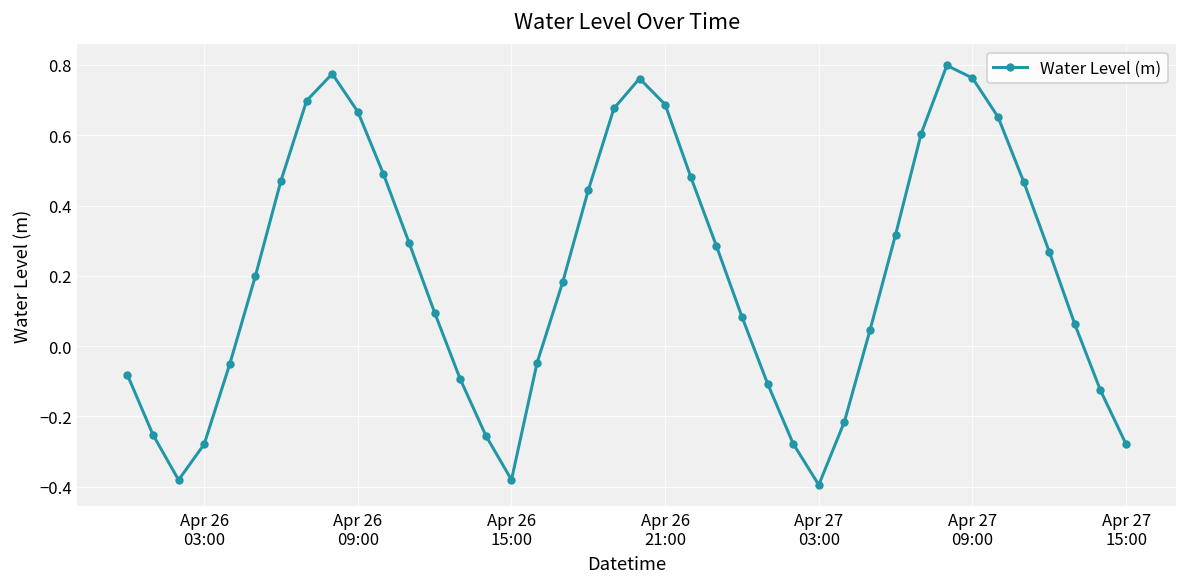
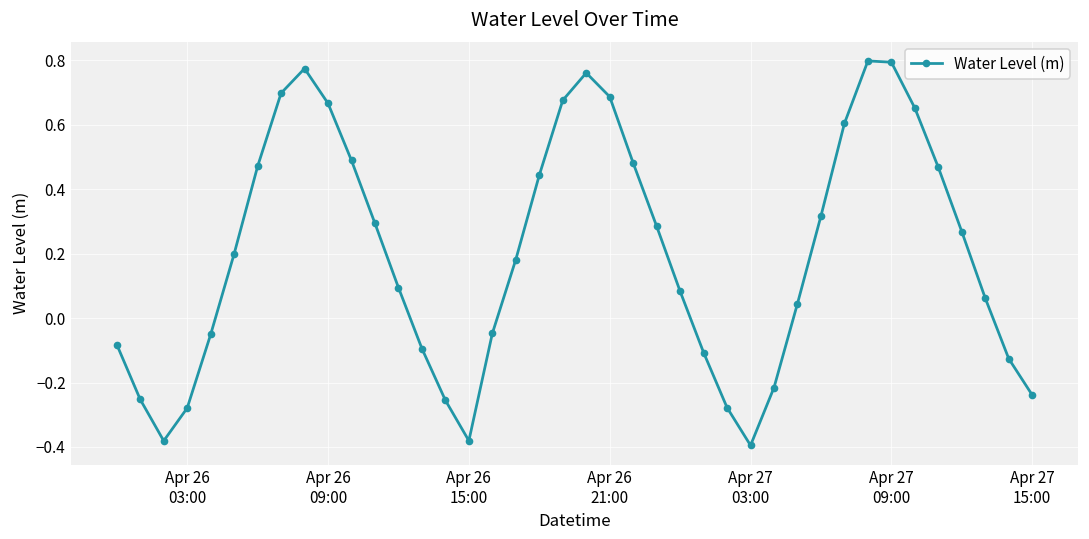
Apr 27 09:00: 0.76 -> 0.79
Apr 27 15:00: -0.28 -> -0.24
